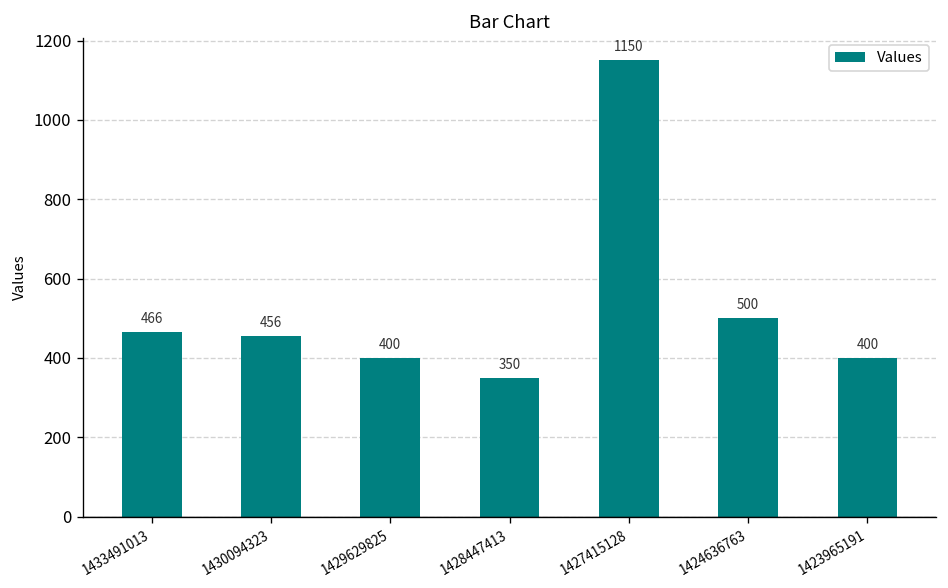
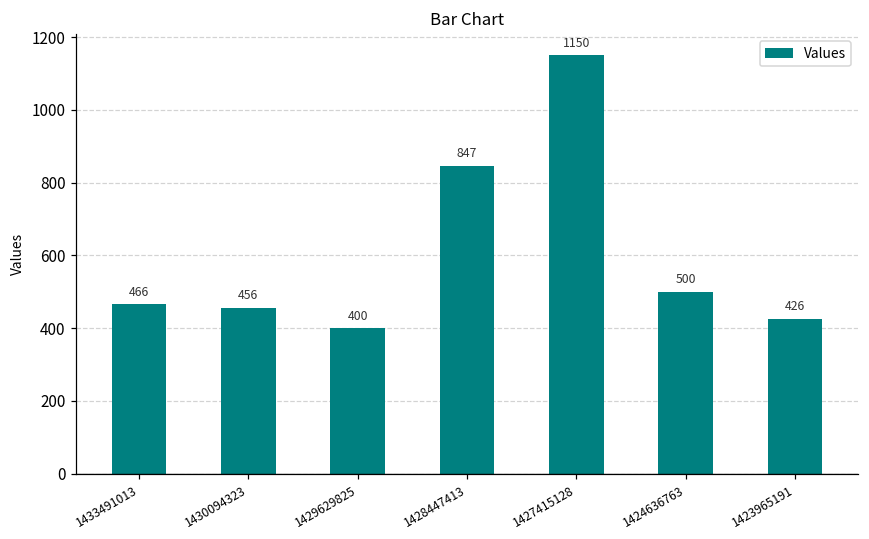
1428447413: 350 -> 847
1423965191: 400 -> 426
